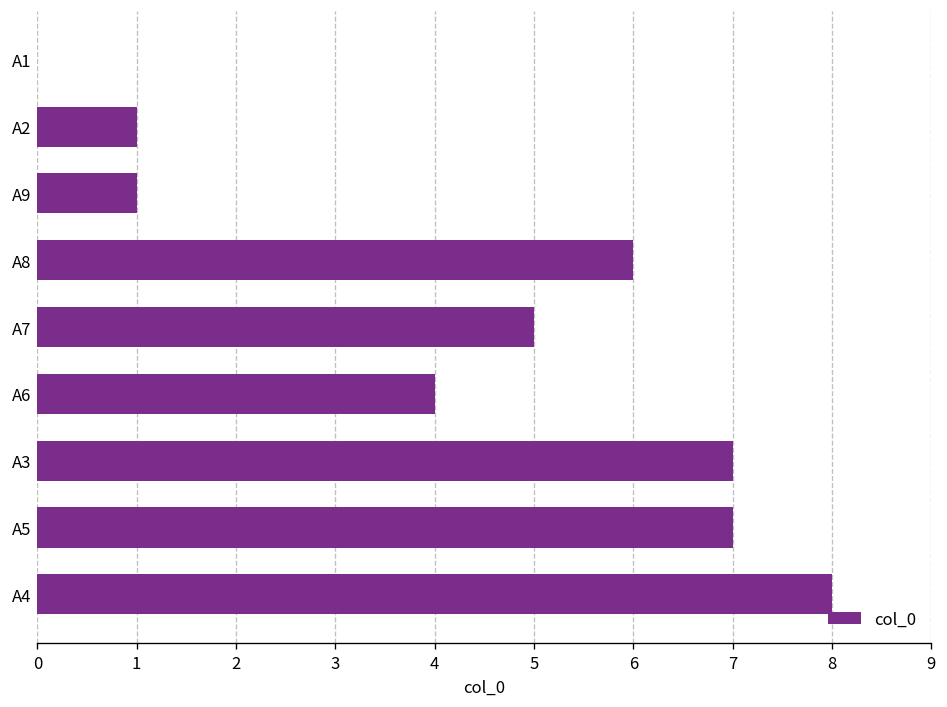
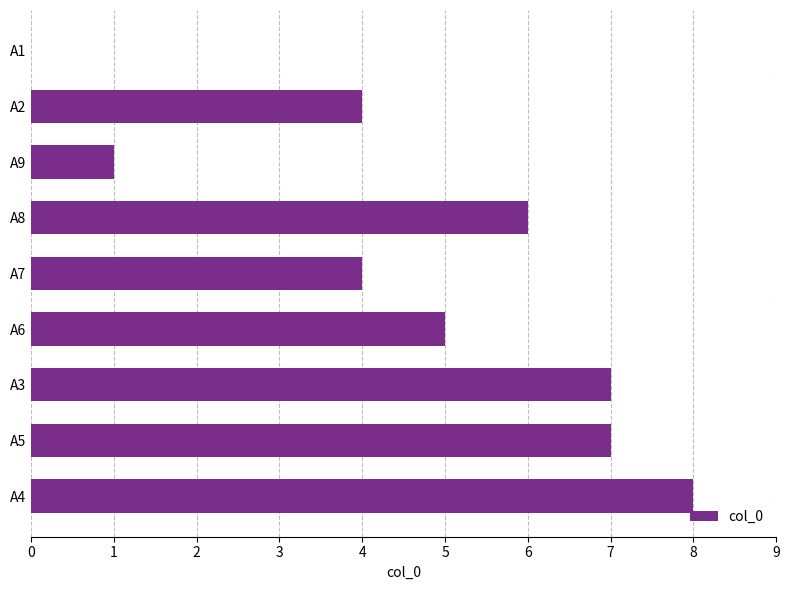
A2: 1 -> 4
A7: 5 -> 4
A6: 4 -> 5
